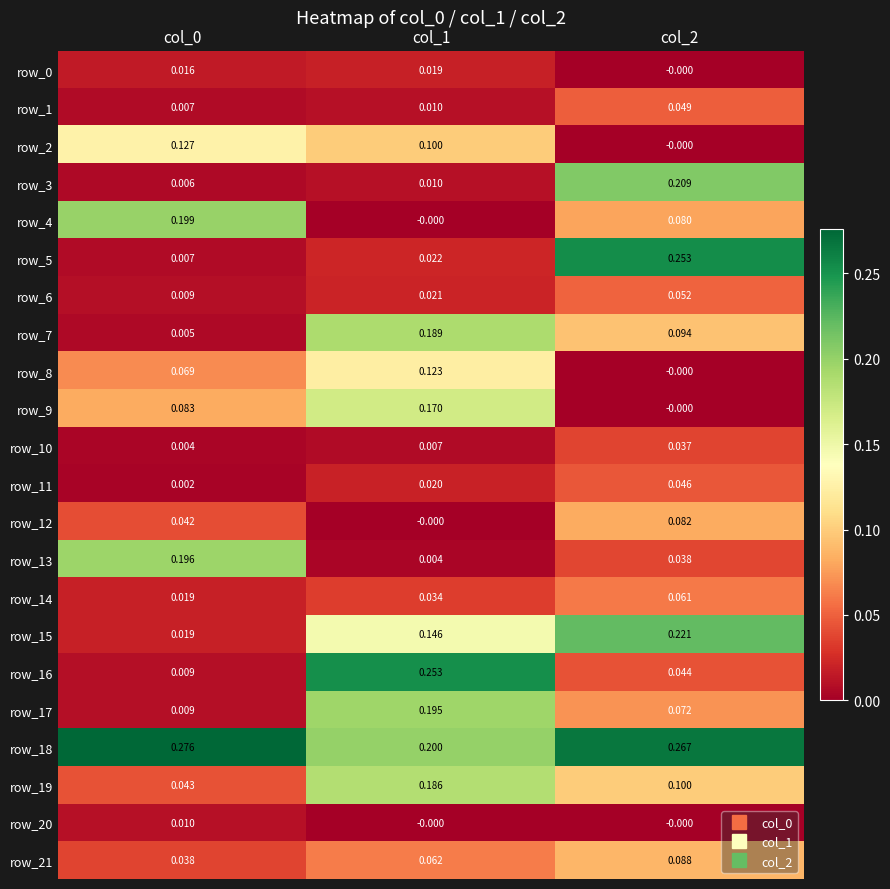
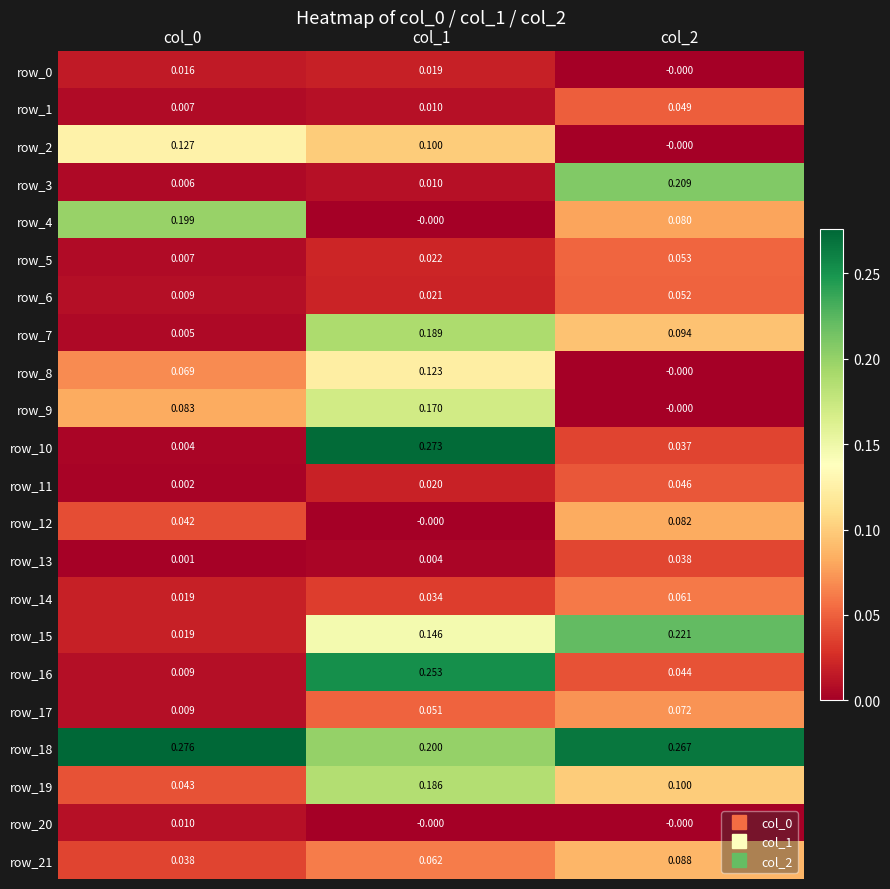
row_5, col_2: 0.253 -> 0.053
row_10, col_1: 0.007 -> 0.273
row_13, col_0: 0.196 -> 0.001
row_17, col_1: 0.195 -> 0.051
